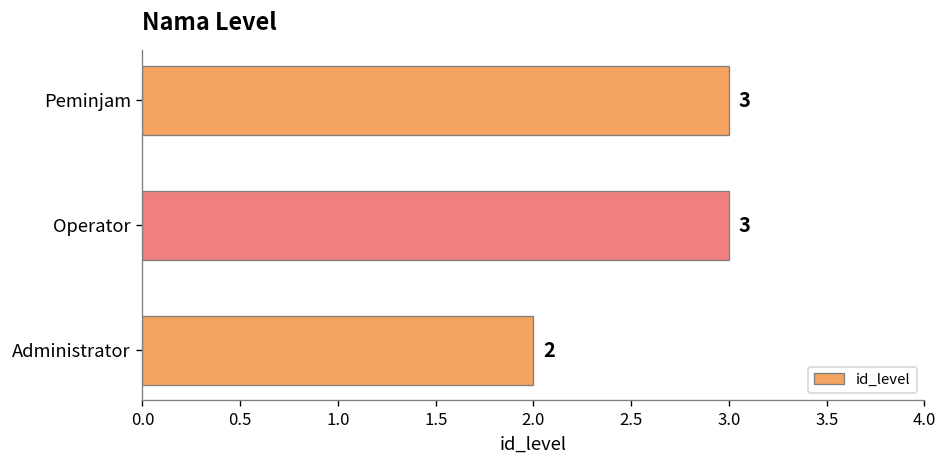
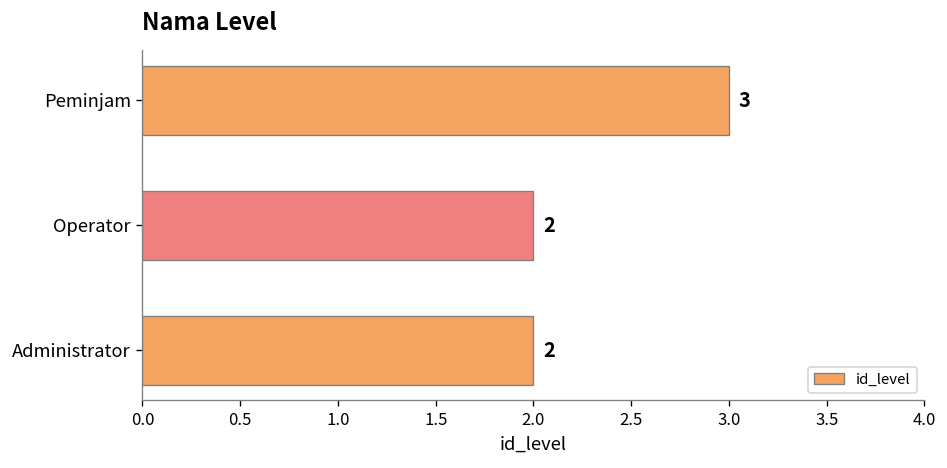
Operator: 3 -> 2
